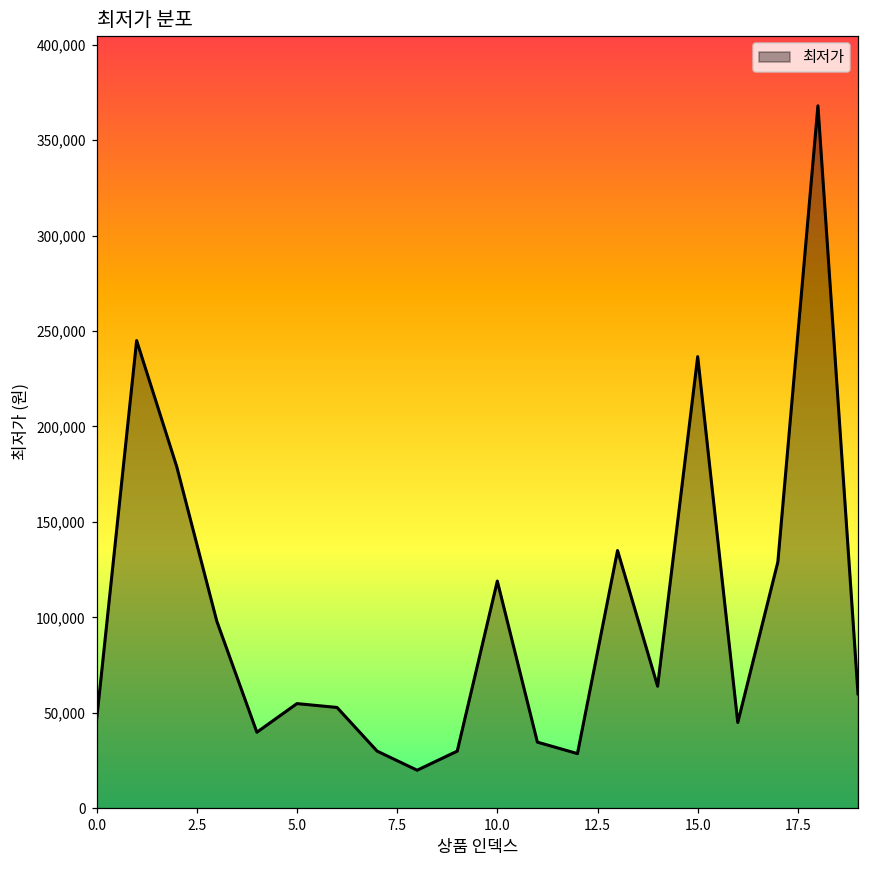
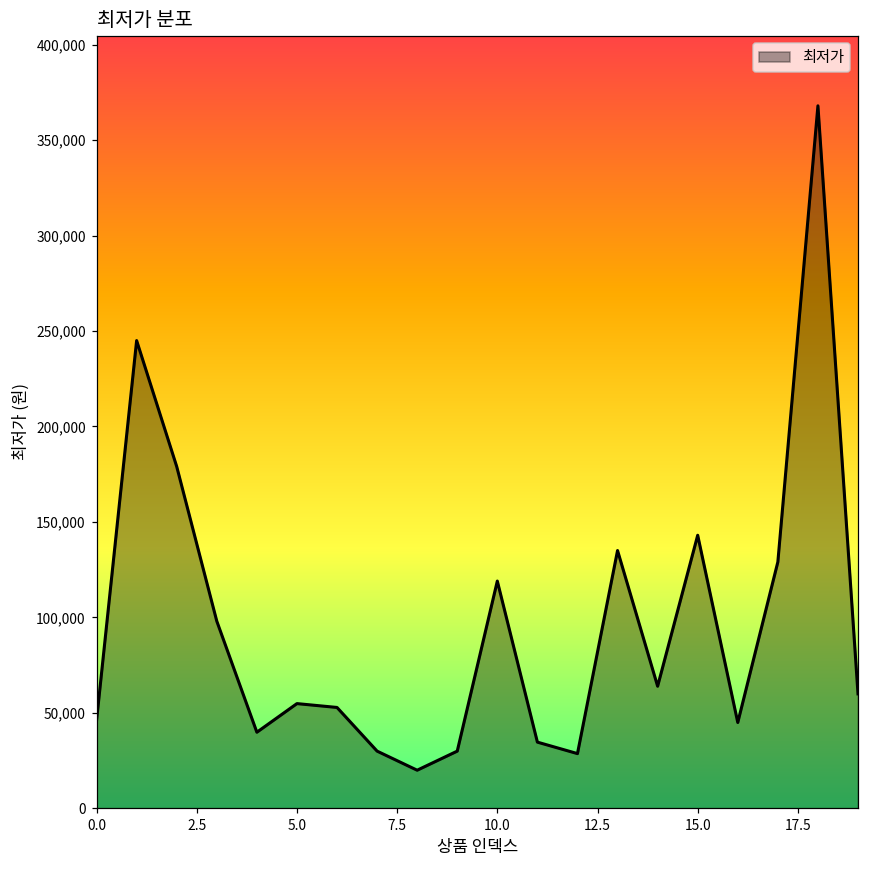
15.0: 237,000 -> 143,000
